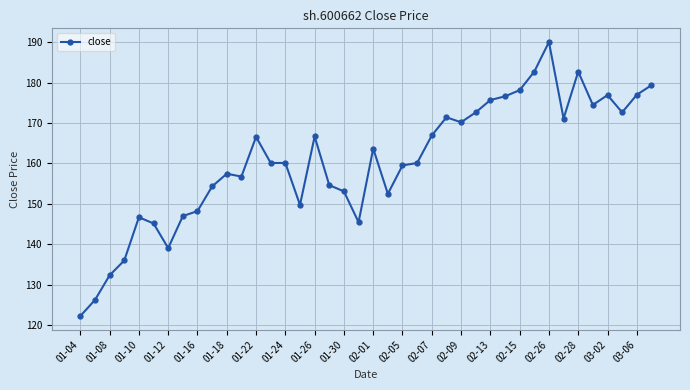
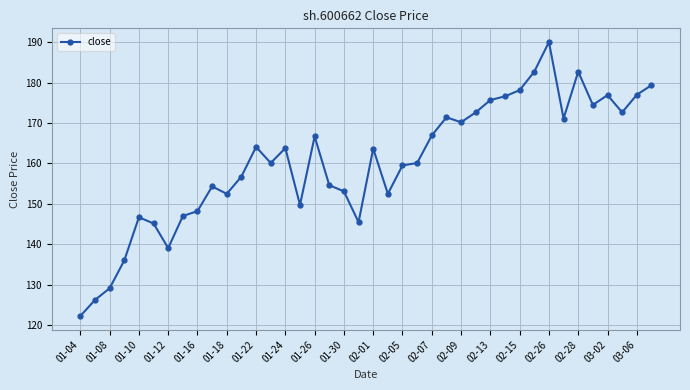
01-08: 132 -> 129
01-18: 157 -> 152
01-22: 167 -> 164
01-24: 160 -> 164
